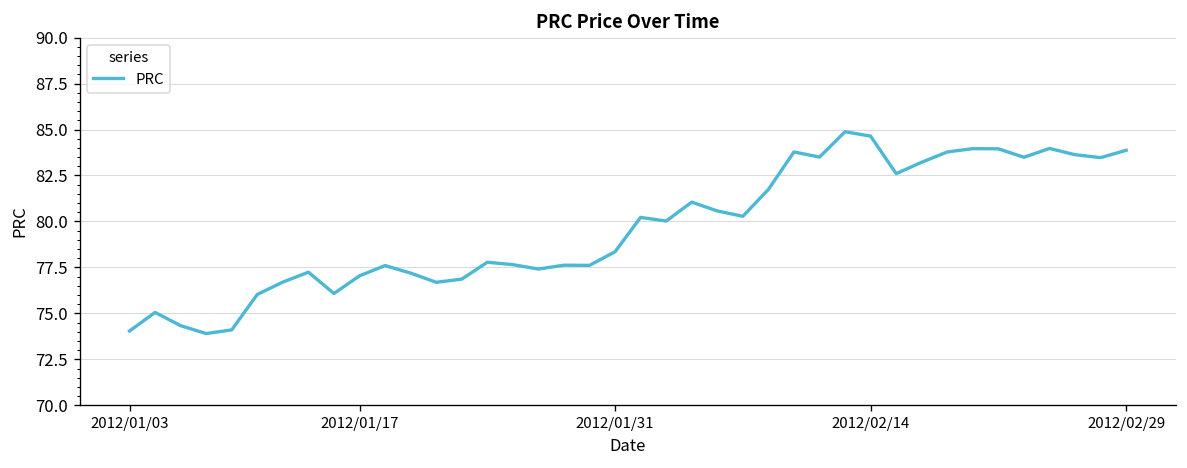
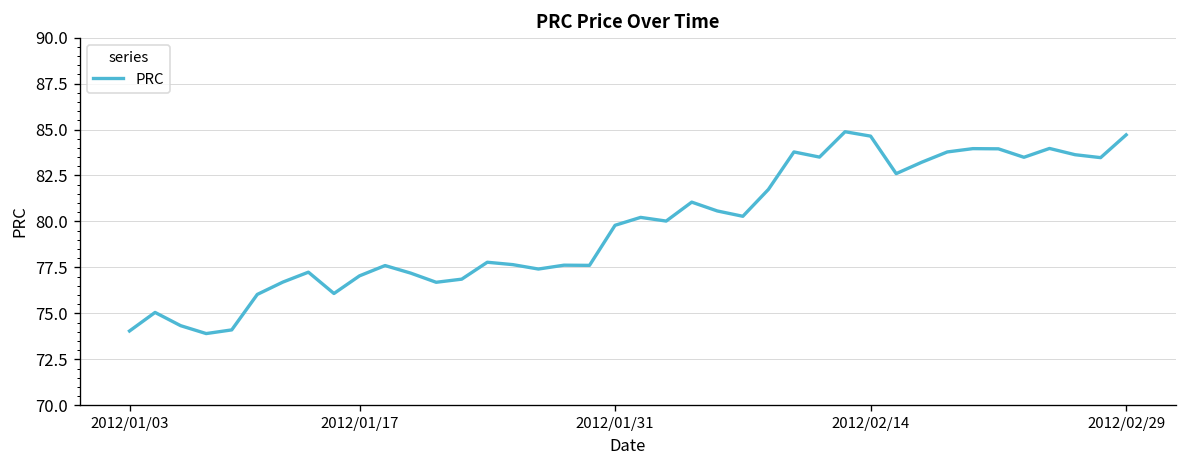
2012/01/31: 78.4 -> 79.8
2012/02/29: 83.9 -> 84.7
